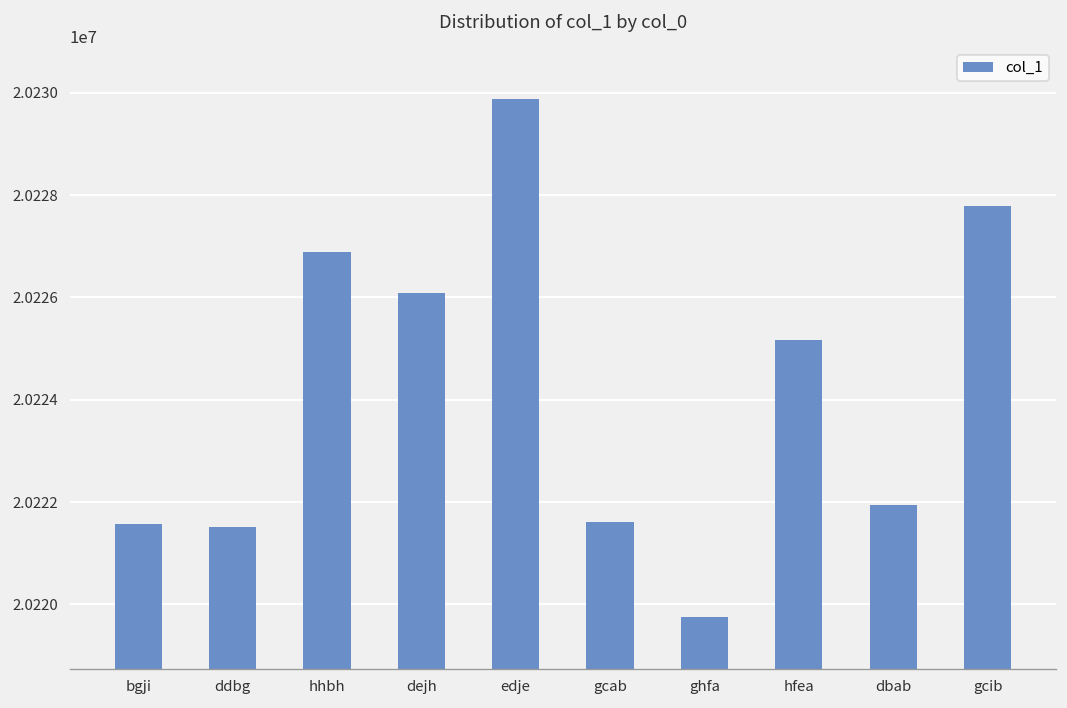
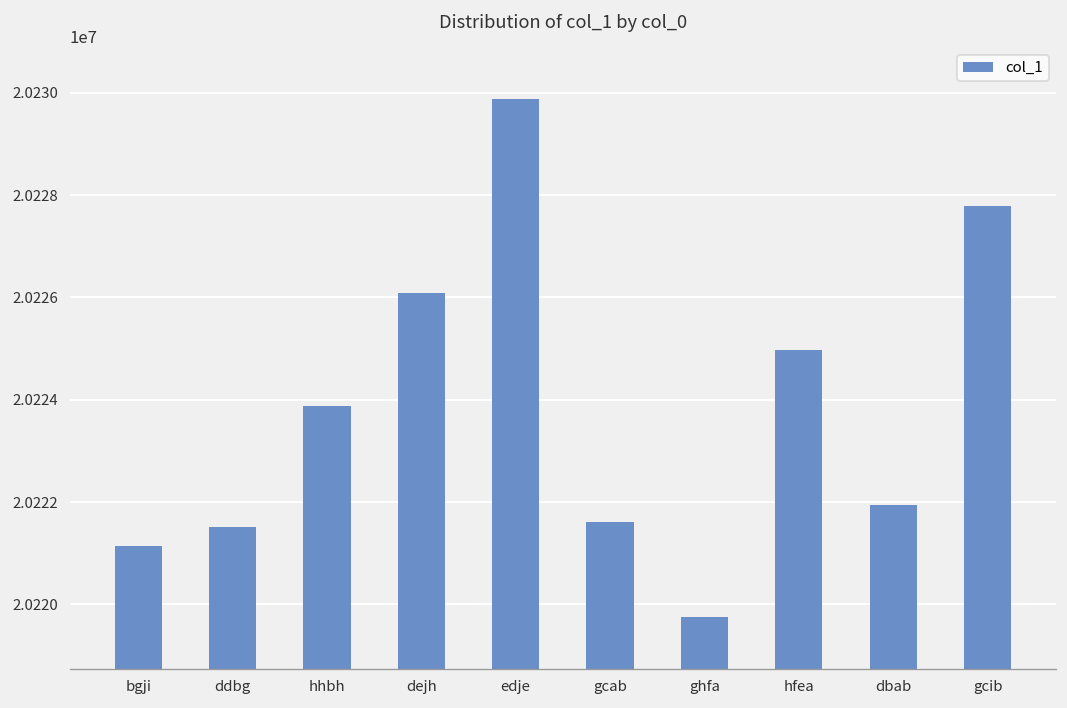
bgji: 20221600 -> 20221100
hhbh: 20226900 -> 20223900
hfea: 20225200 -> 20225000
